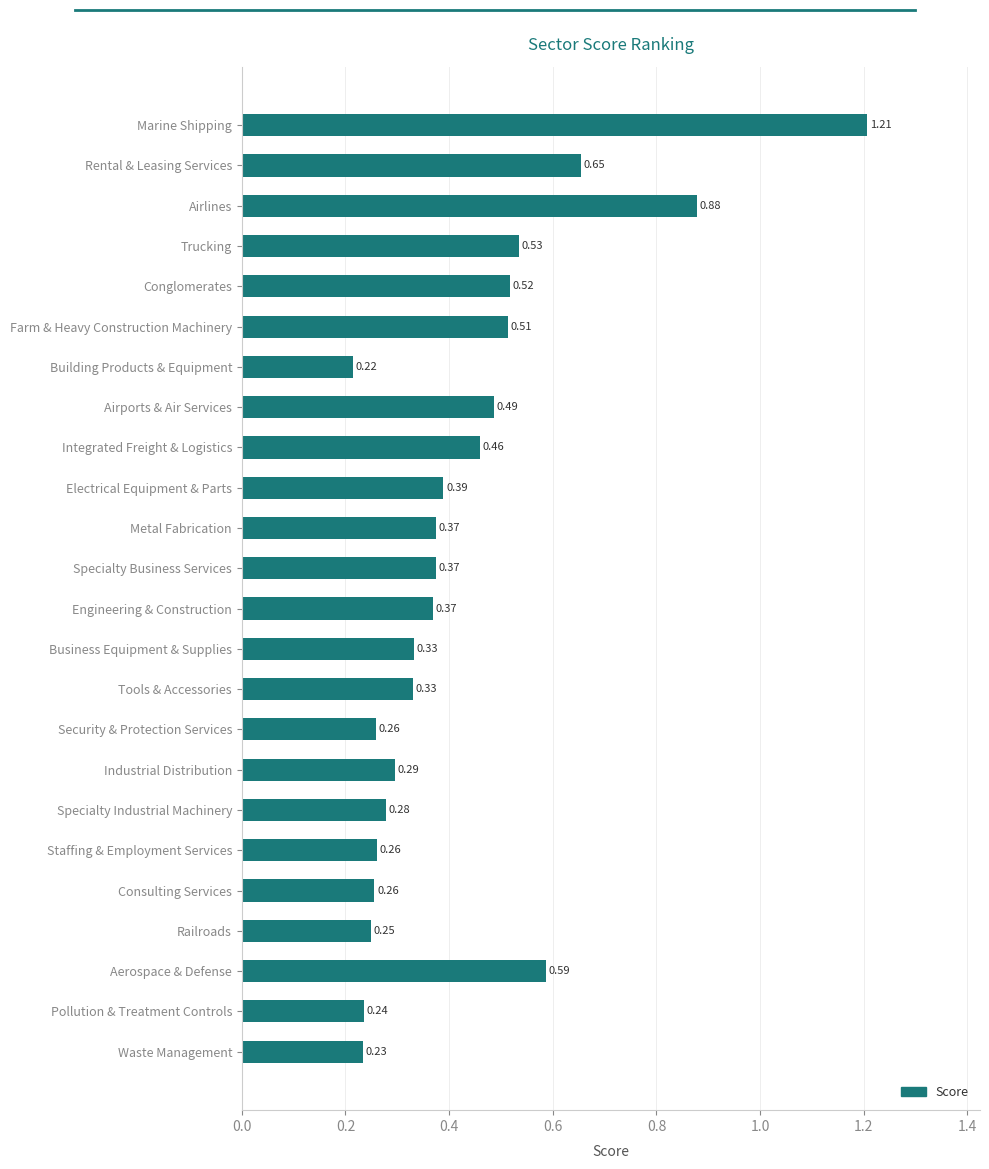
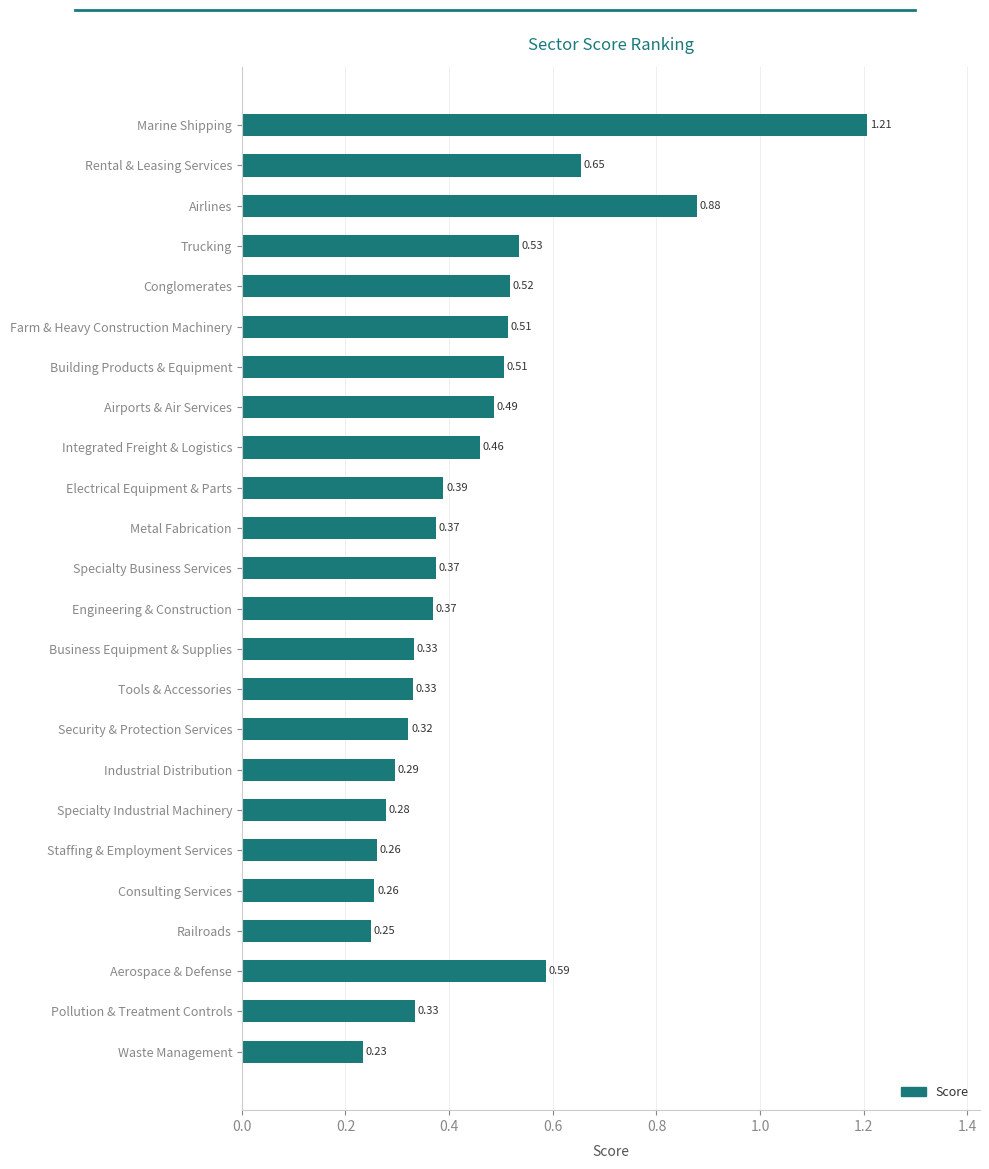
Building Products & Equipment: 0.22 -> 0.51
Security & Protection Services: 0.26 -> 0.32
Pollution & Treatment Controls: 0.24 -> 0.33
